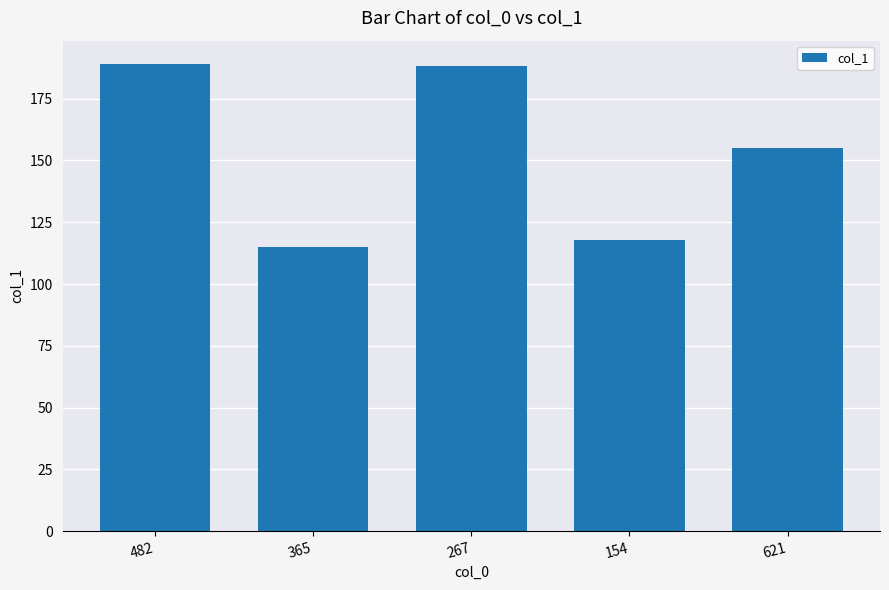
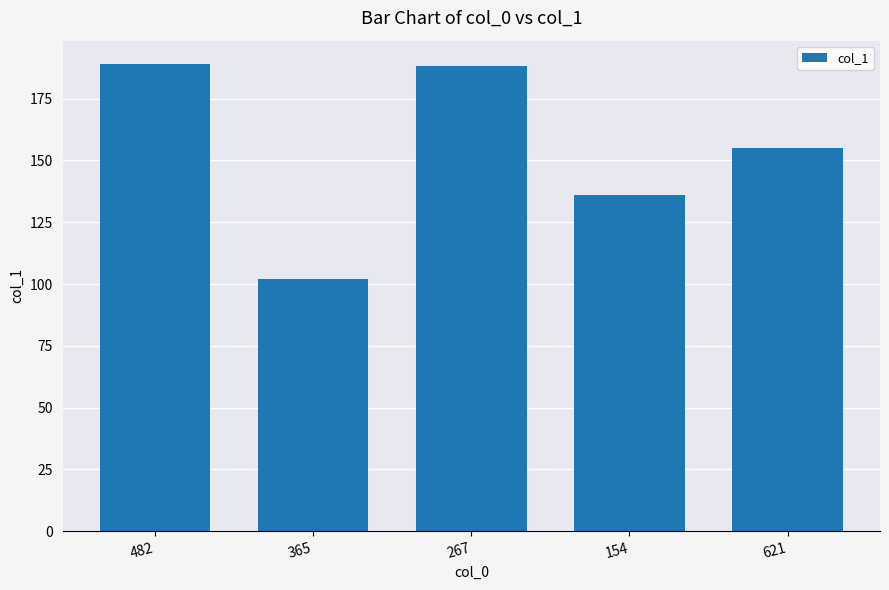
365: 115 -> 102
154: 118 -> 136
